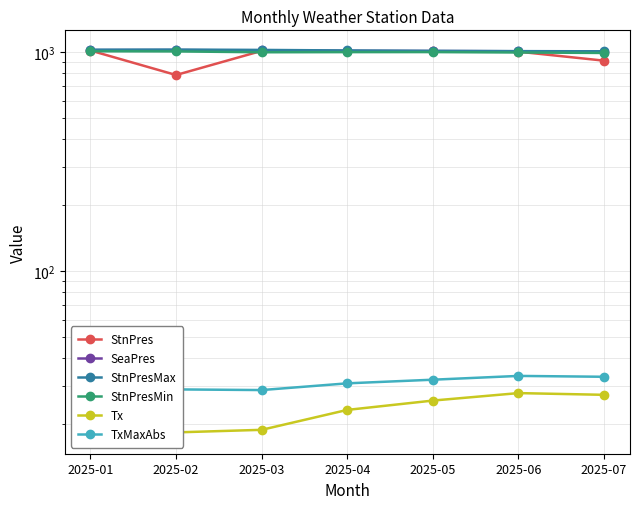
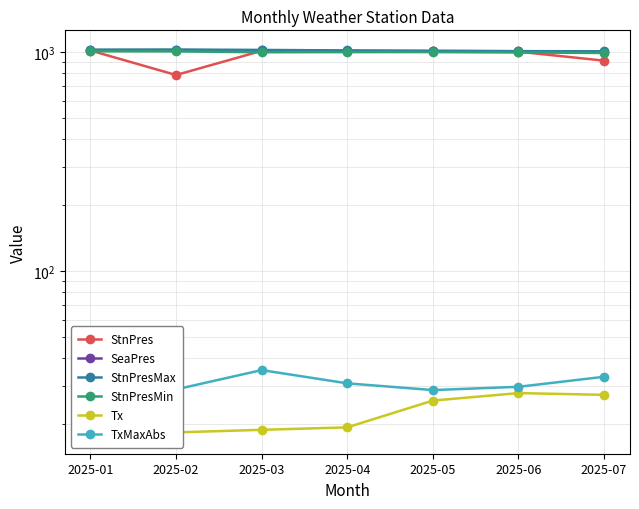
TxMaxAbs, 2025-03: 29 -> 35
Tx, 2025-04: 23 -> 19
TxMaxAbs, 2025-05: 32 -> 29
TxMaxAbs, 2025-06: 33 -> 30
